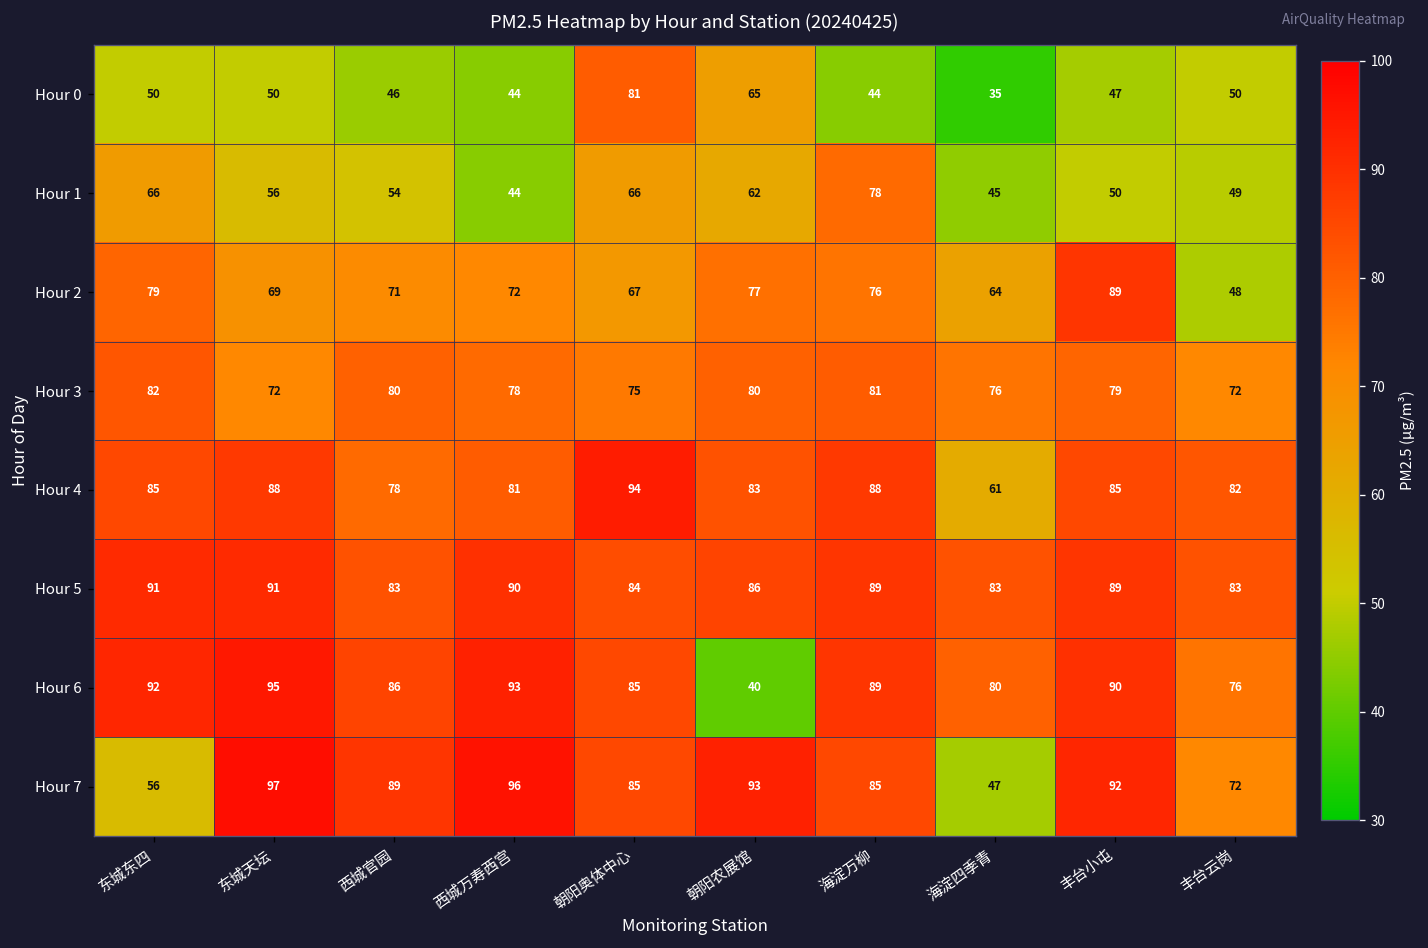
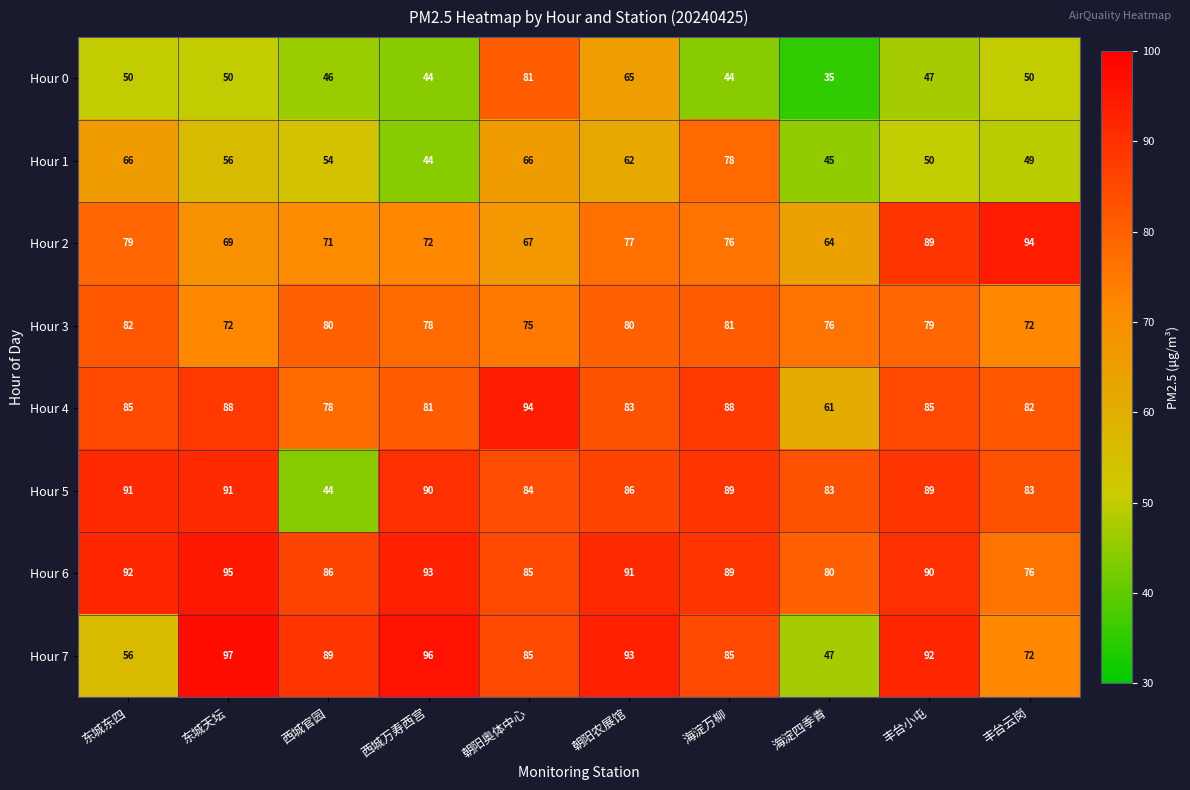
Hour 2, 丰台云岗: 48 -> 94
Hour 5, 西城官园: 83 -> 44
Hour 6, 朝阳农展馆: 40 -> 91
